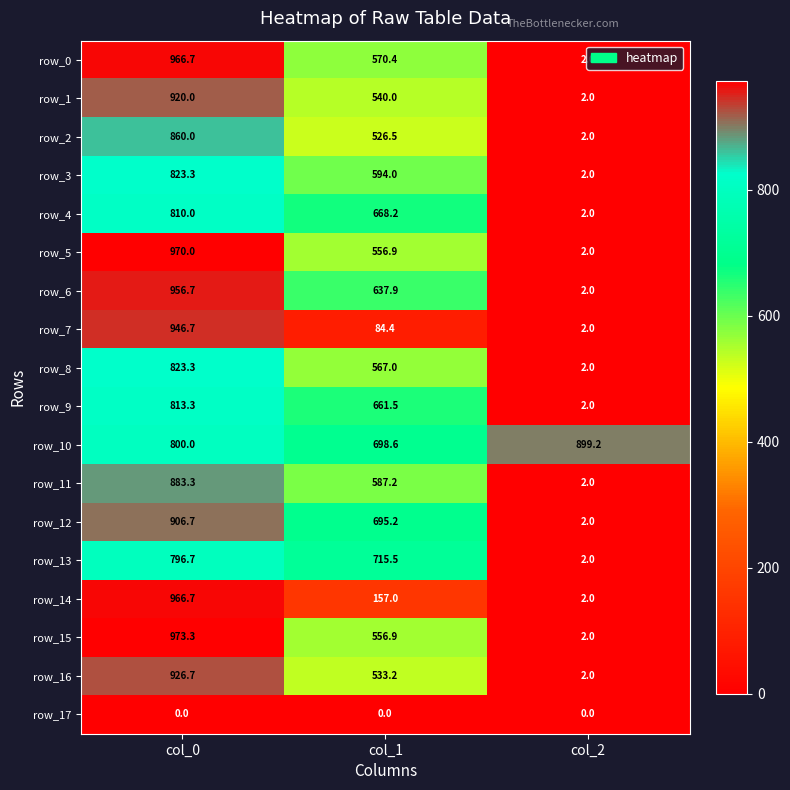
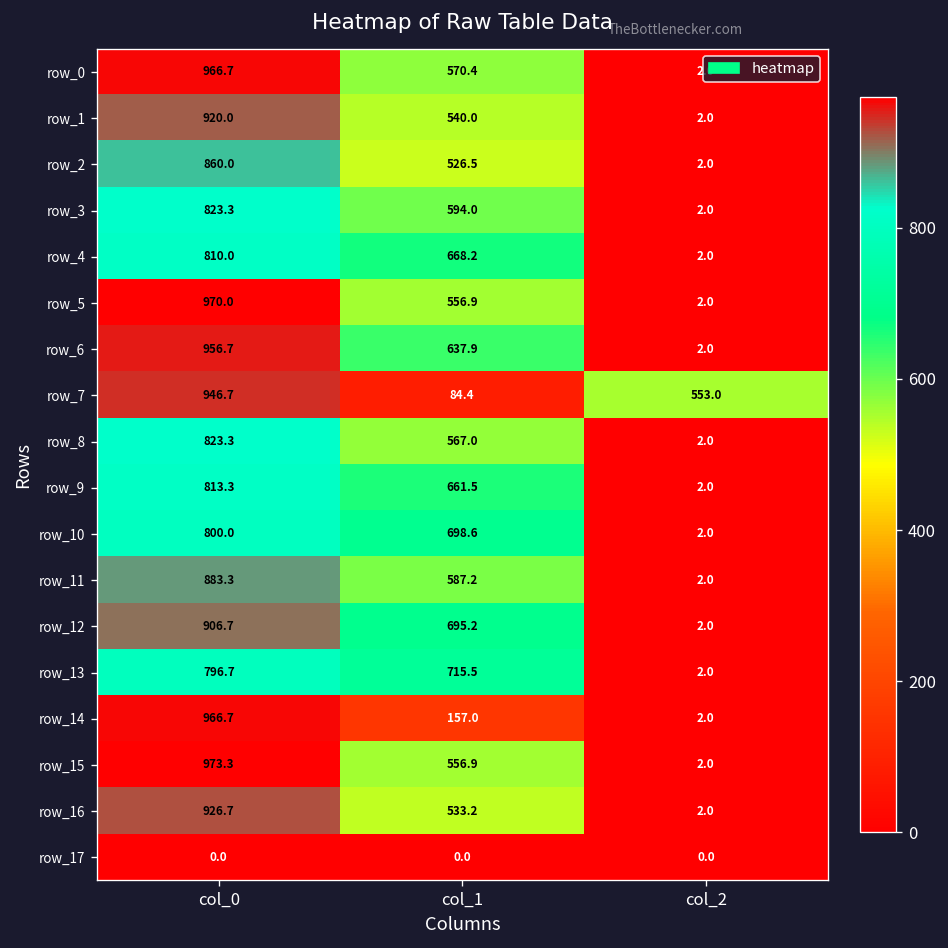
row_7, col_2: 2.0 -> 553.0
row_10, col_2: 899.2 -> 2.0
